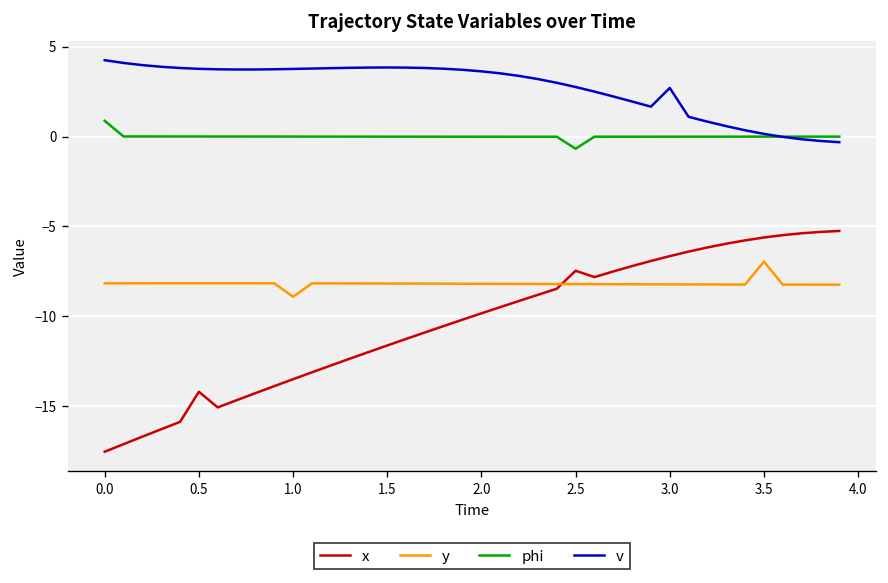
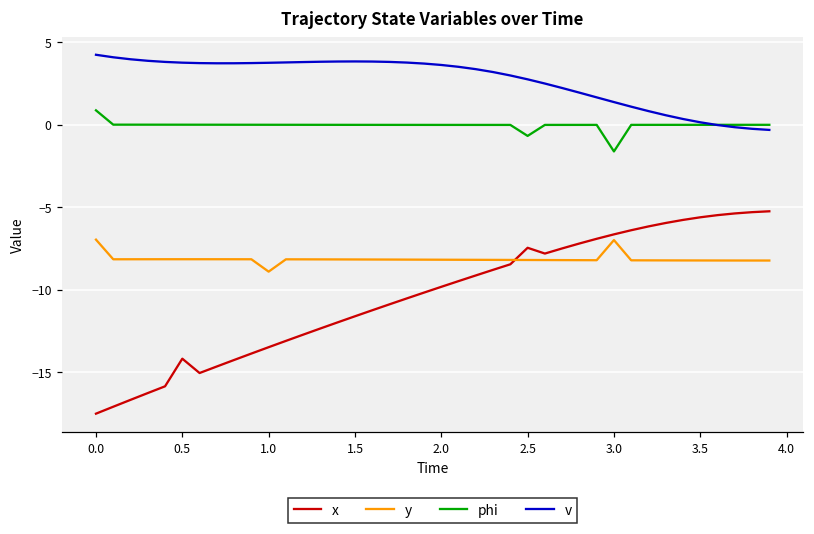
y, 0.0: -8.2 -> -7.0
y, 3.0: -8.2 -> -7.0
phi, 3.0: 0.0 -> -1.6
v, 3.0: 2.7 -> 1.4
y, 3.5: -7.0 -> -8.2
